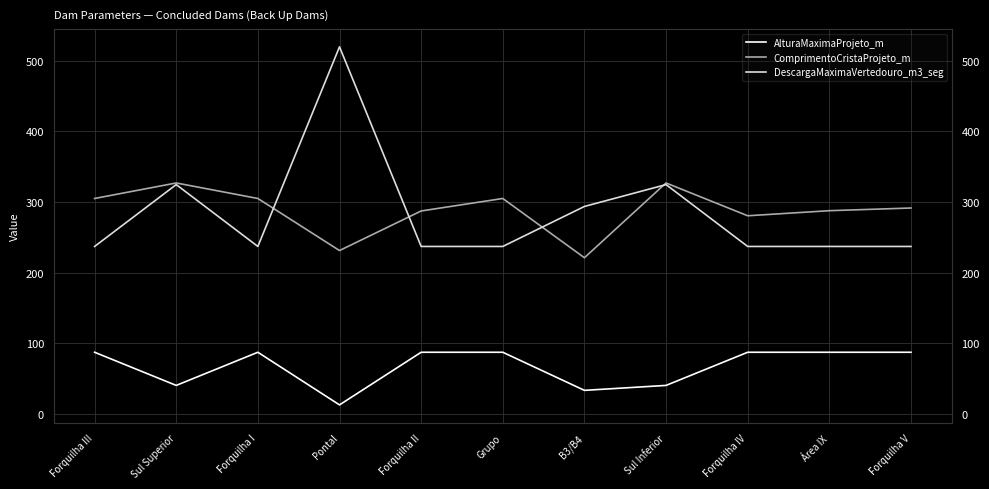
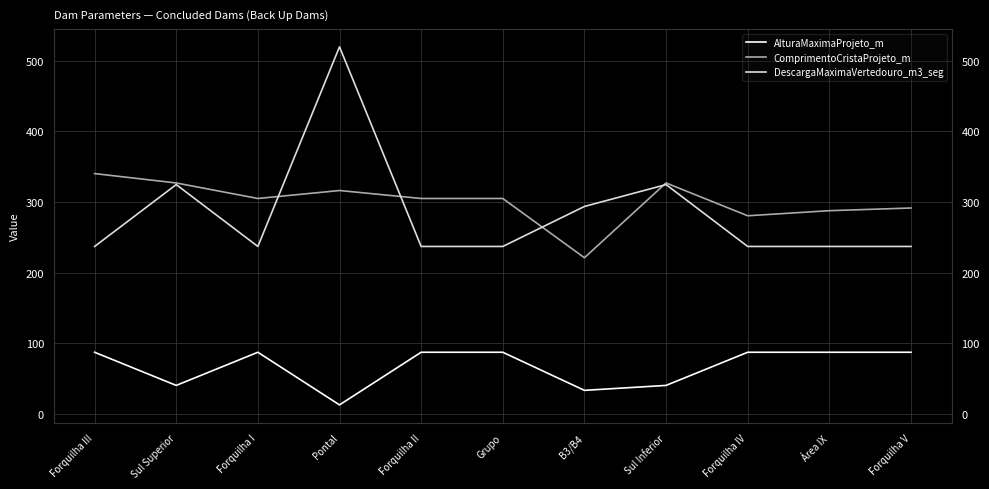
ComprimentoCristaProjeto_m, Forquilha III: 310 -> 340
ComprimentoCristaProjeto_m, Pontal: 230 -> 320
ComprimentoCristaProjeto_m, Forquilha II: 290 -> 310
